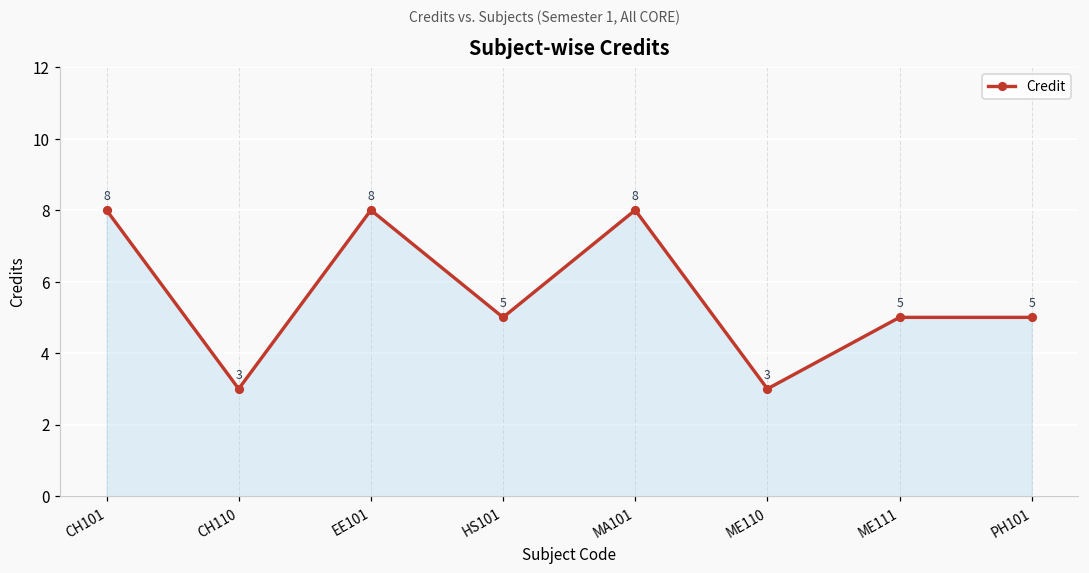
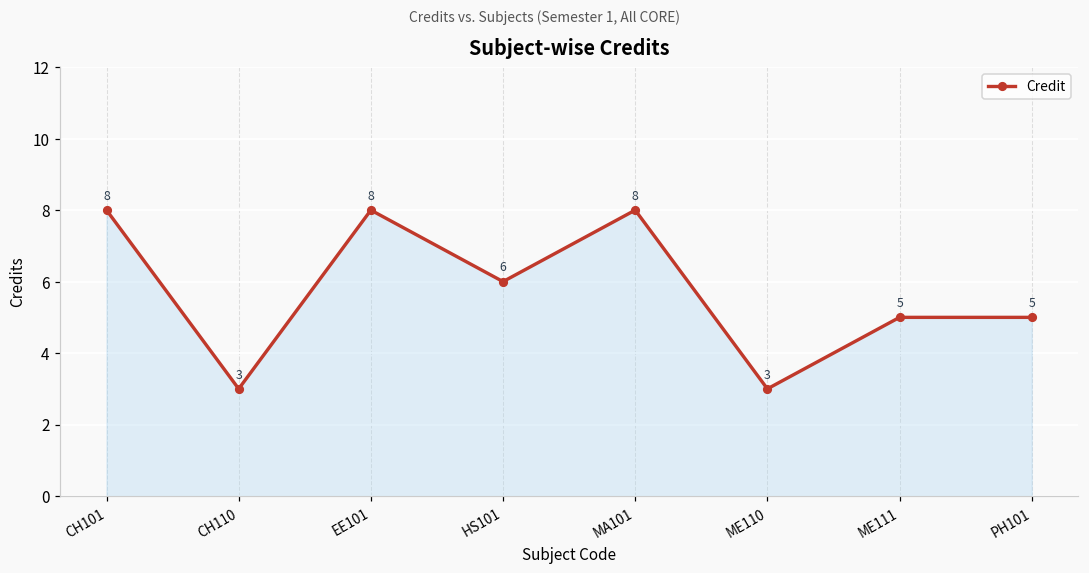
HS101: 5 -> 6
